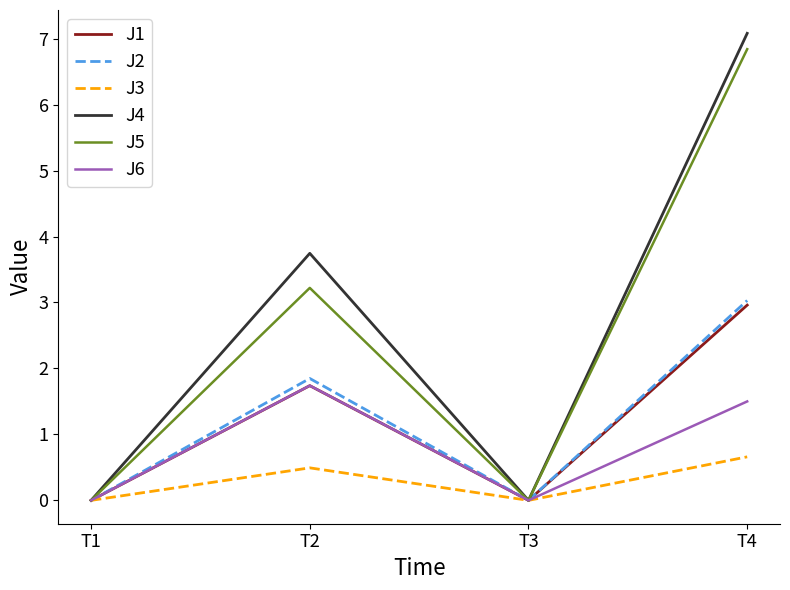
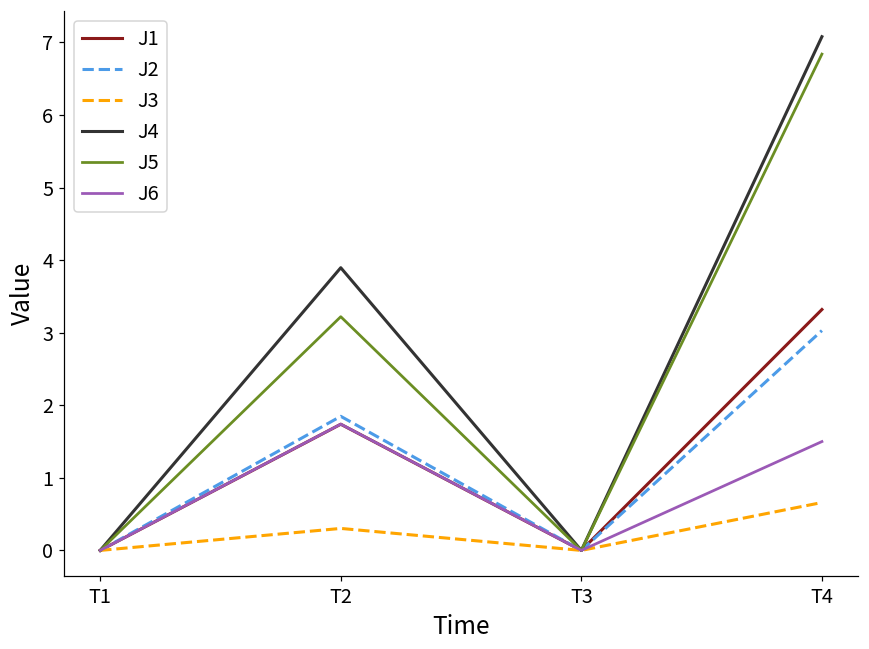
J3, T2: 0.5 -> 0.3
J4, T2: 3.7 -> 3.9
J1, T4: 3.0 -> 3.3
